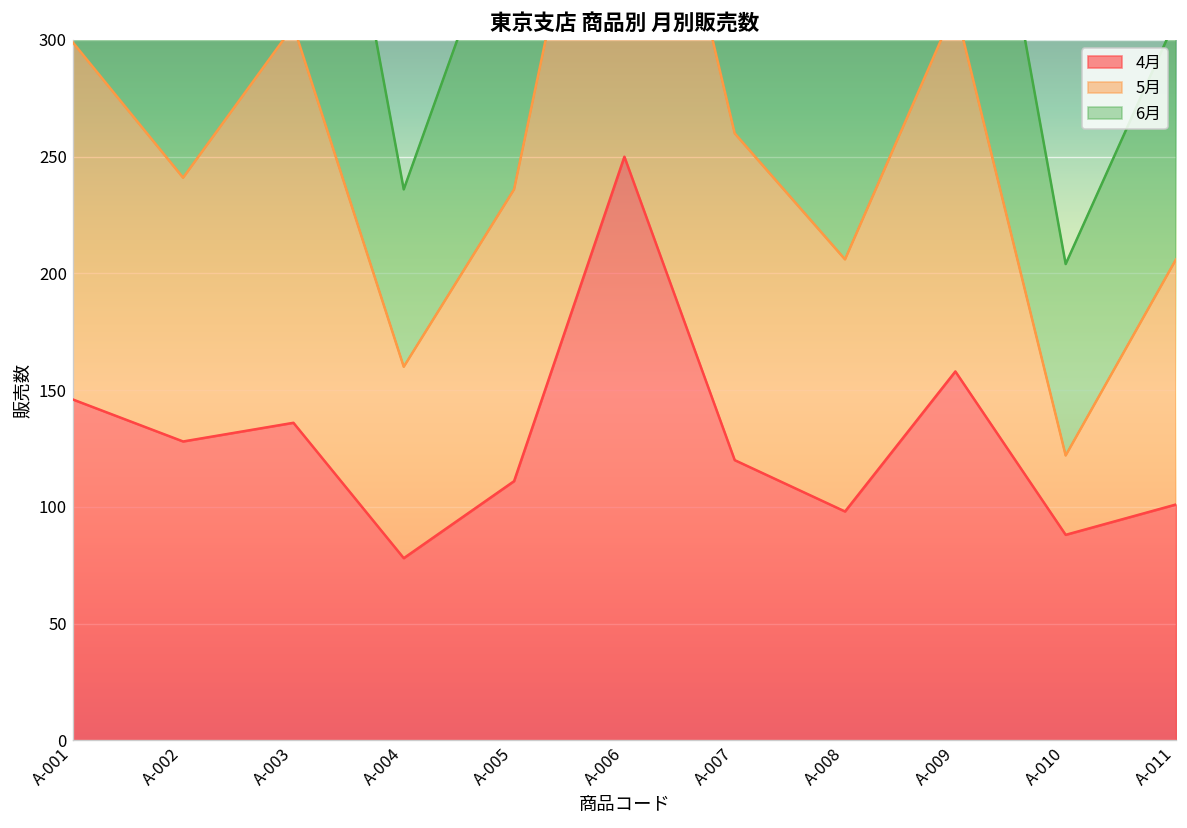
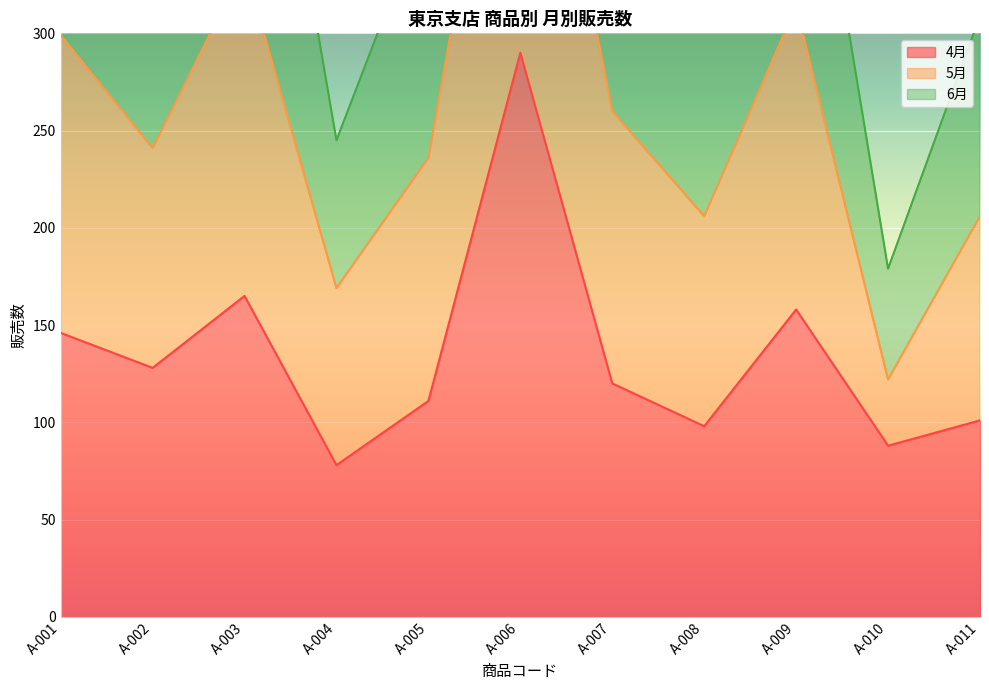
4月, A-003: 136 -> 165
5月, A-004: 82 -> 91
4月, A-006: 250 -> 290
6月, A-010: 82 -> 57
